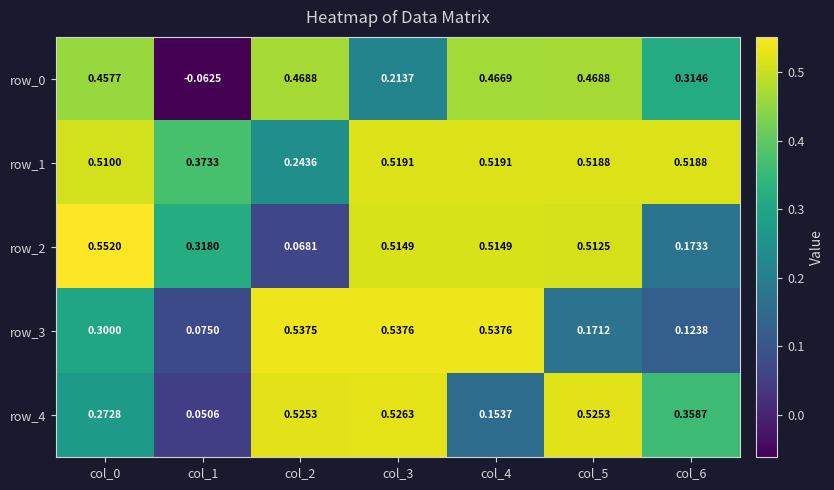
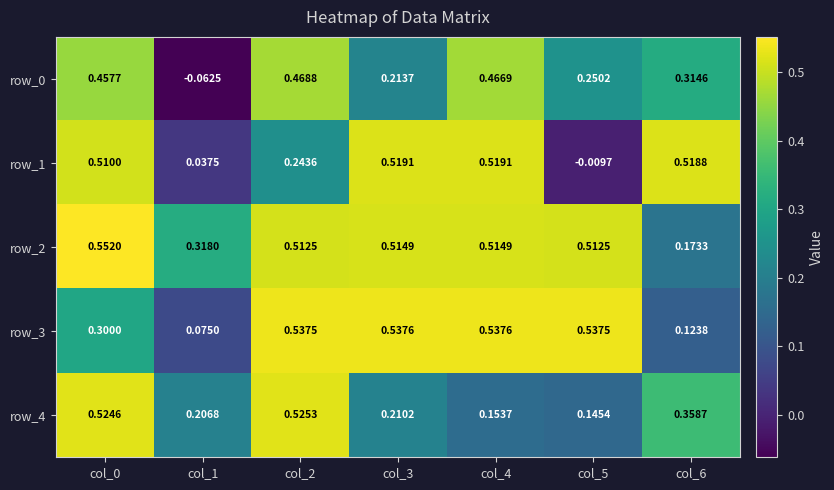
row_0, col_5: 0.4688 -> 0.2502
row_1, col_1: 0.3733 -> 0.0375
row_1, col_5: 0.5188 -> -0.0097
row_2, col_2: 0.0681 -> 0.5125
row_3, col_5: 0.1712 -> 0.5375
row_4, col_0: 0.2728 -> 0.5246
row_4, col_1: 0.0506 -> 0.2068
row_4, col_3: 0.5263 -> 0.2102
row_4, col_5: 0.5253 -> 0.1454
